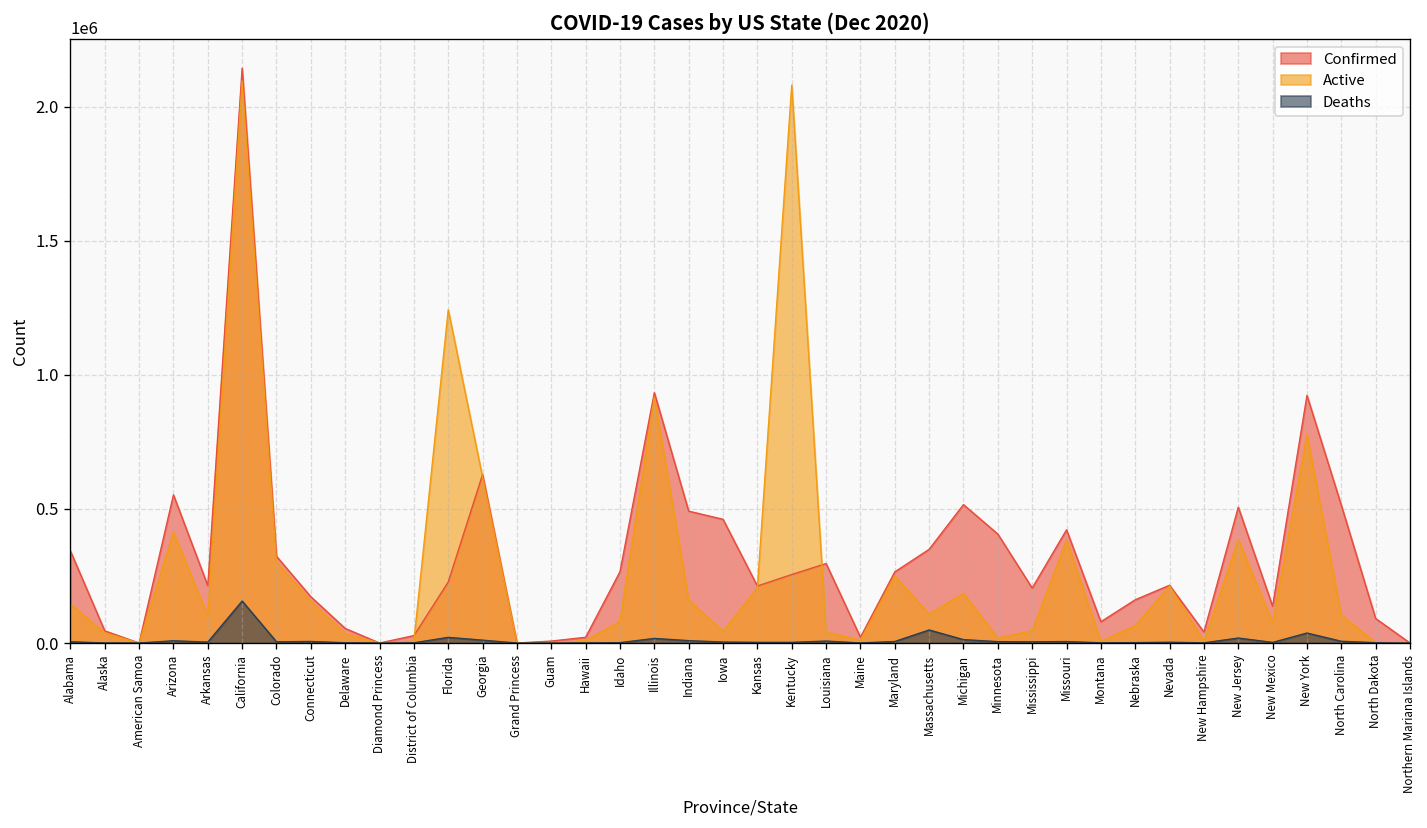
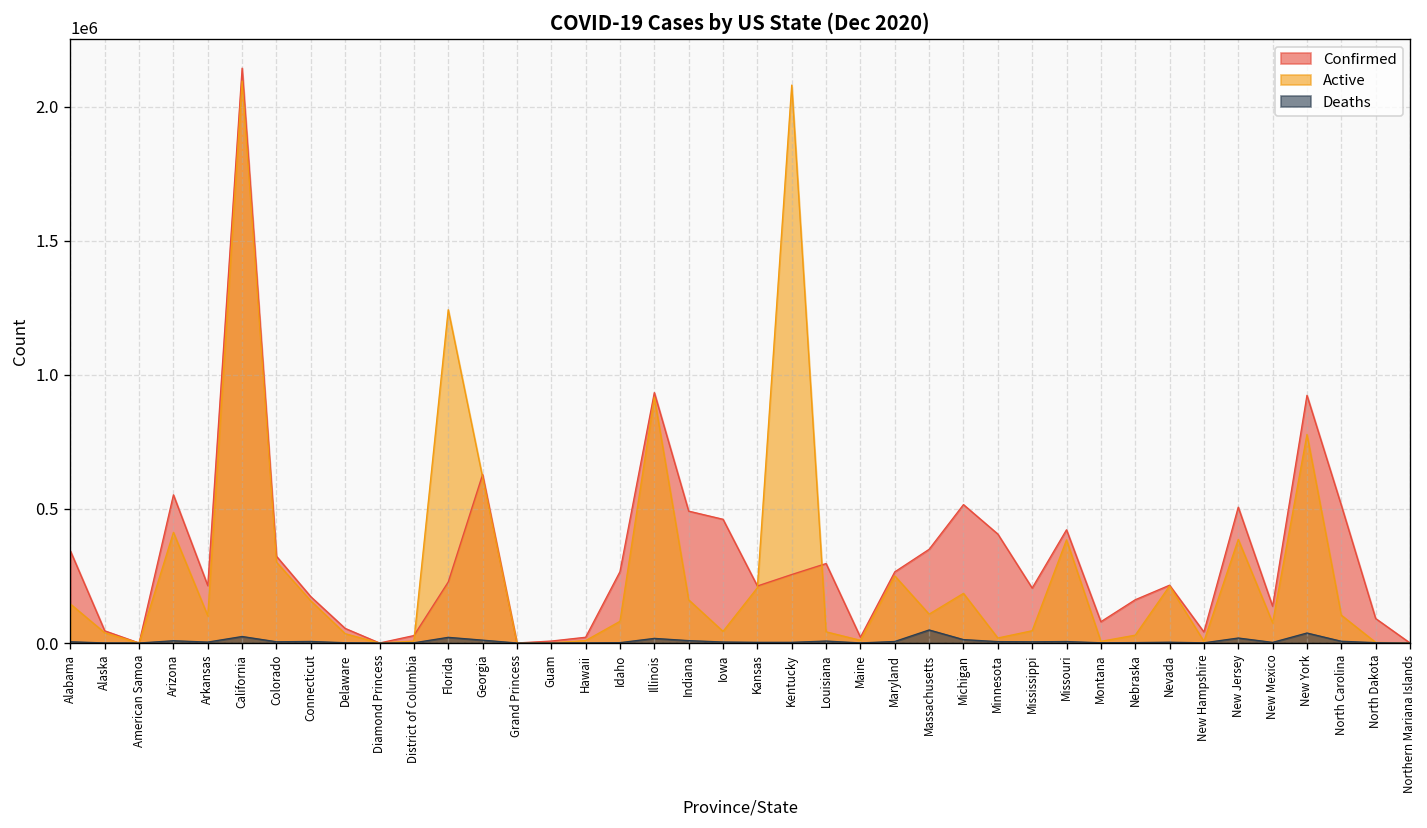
Deaths, California: 160000 -> 20000
Active, Nebraska: 70000 -> 30000
